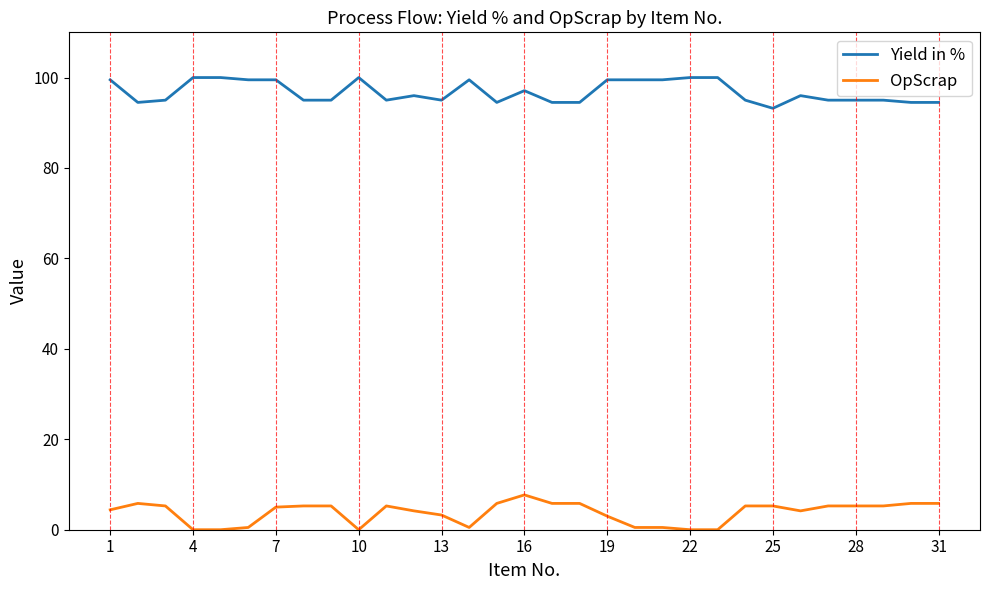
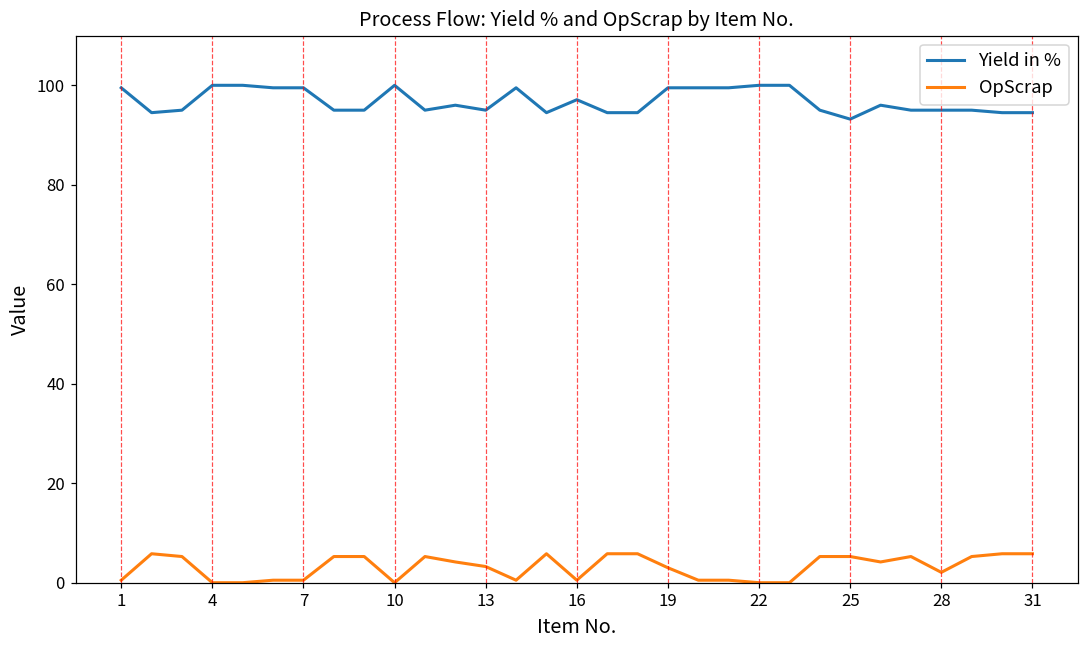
OpScrap, 1: 4 -> 1
OpScrap, 7: 5 -> 1
OpScrap, 16: 8 -> 1
OpScrap, 28: 5 -> 2
